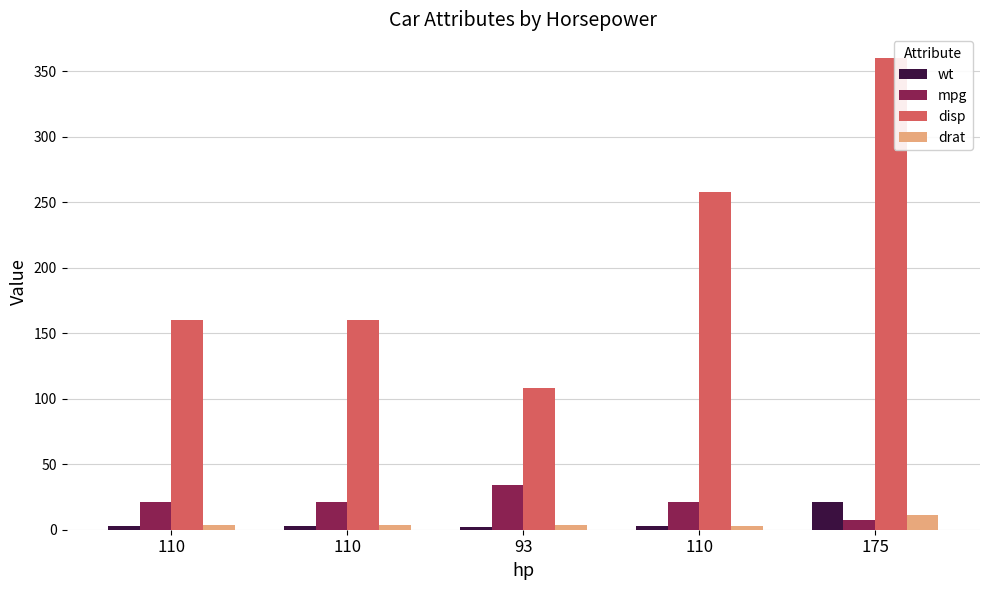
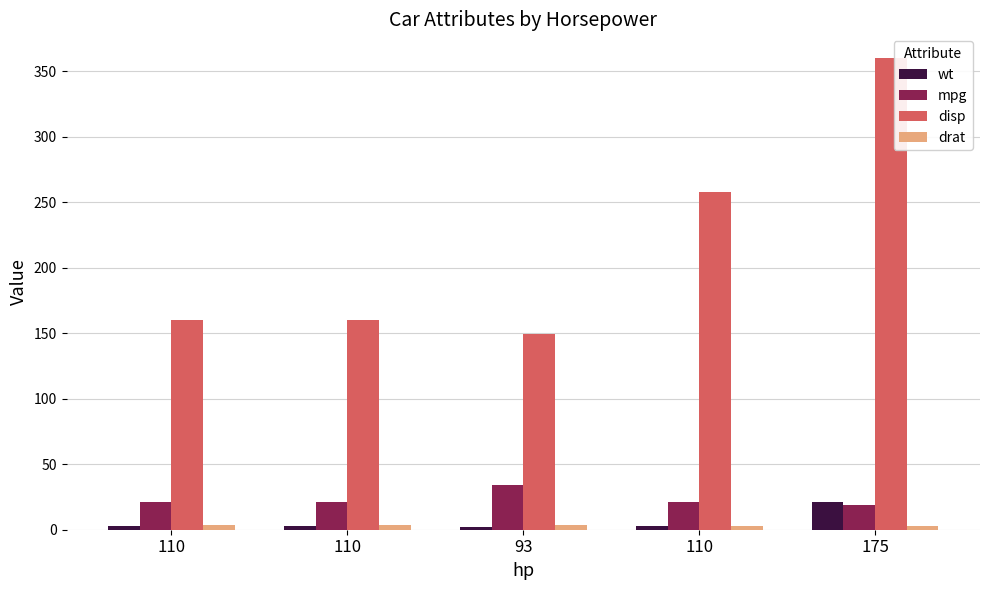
disp, 93: 108 -> 150
mpg, 175: 8 -> 19
drat, 175: 11 -> 3
